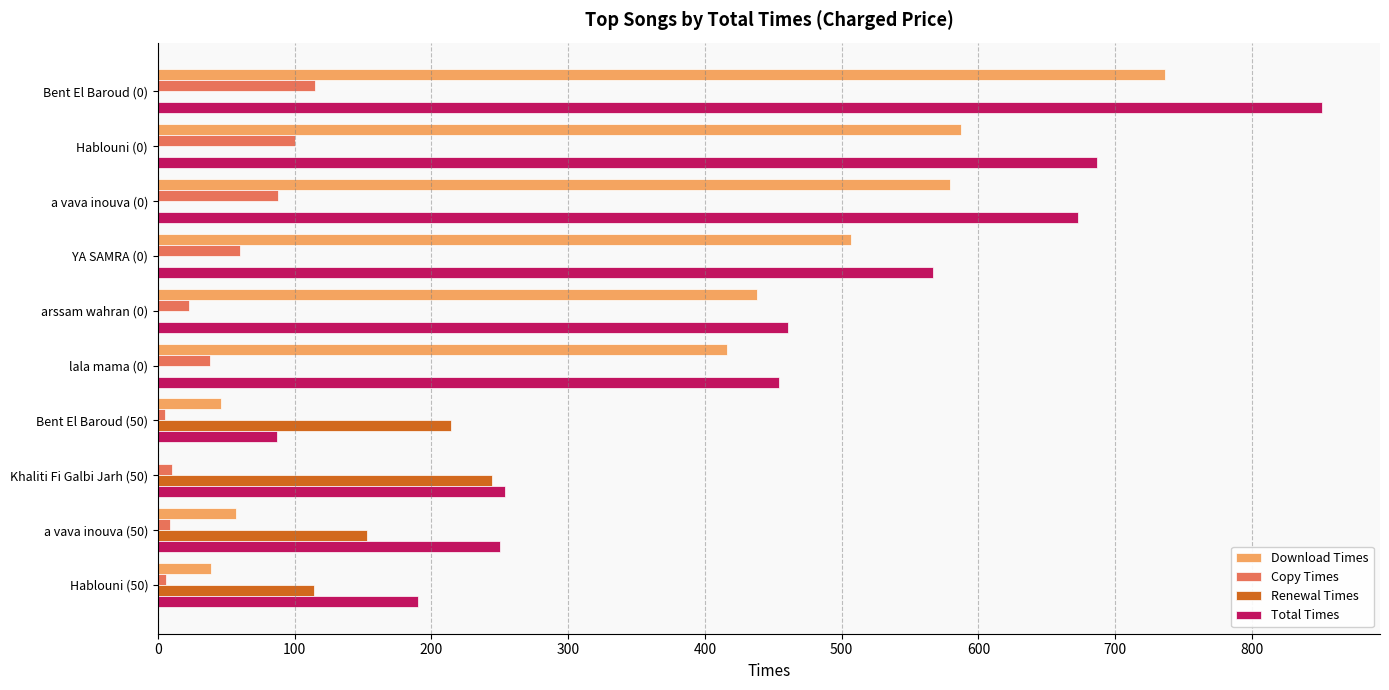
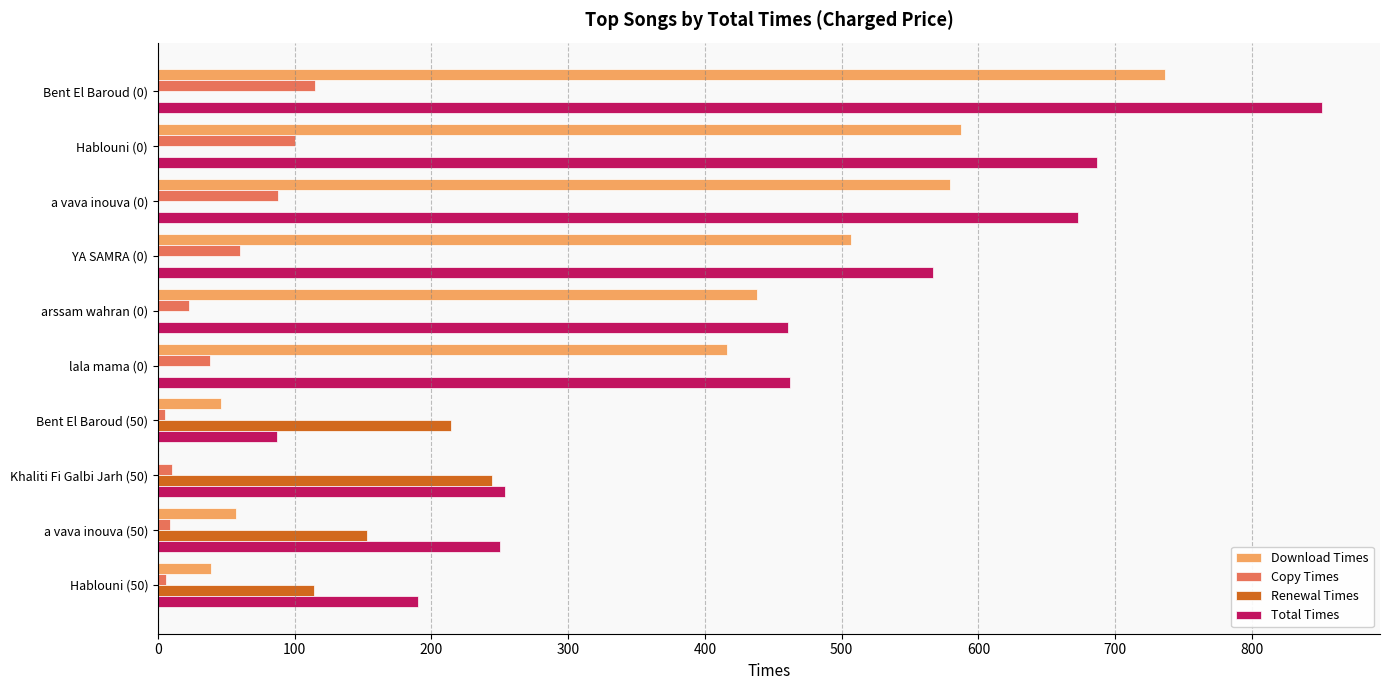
Total Times, lala mama (0): 454 -> 462
